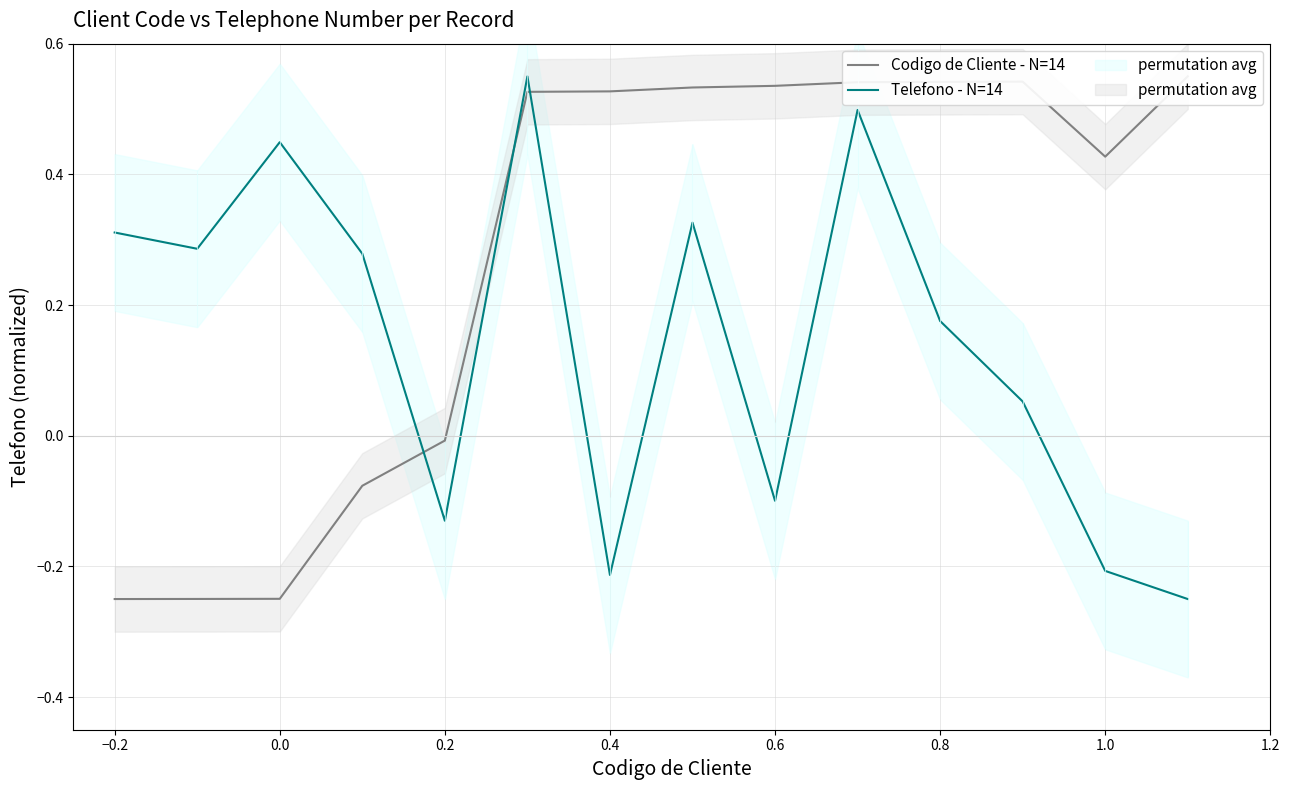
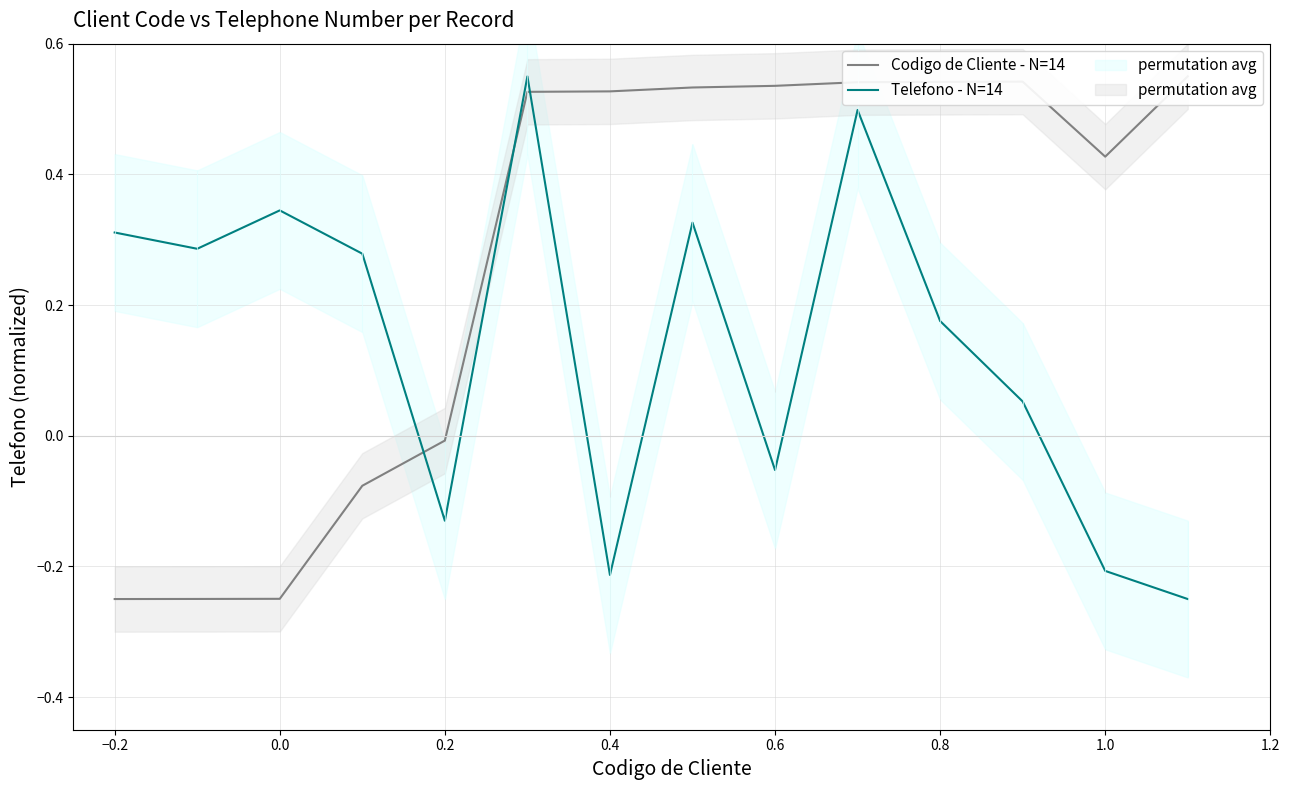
Telefono - N=14, 0.0: 0.45 -> 0.34
Telefono - N=14, 0.6: -0.10 -> -0.05
